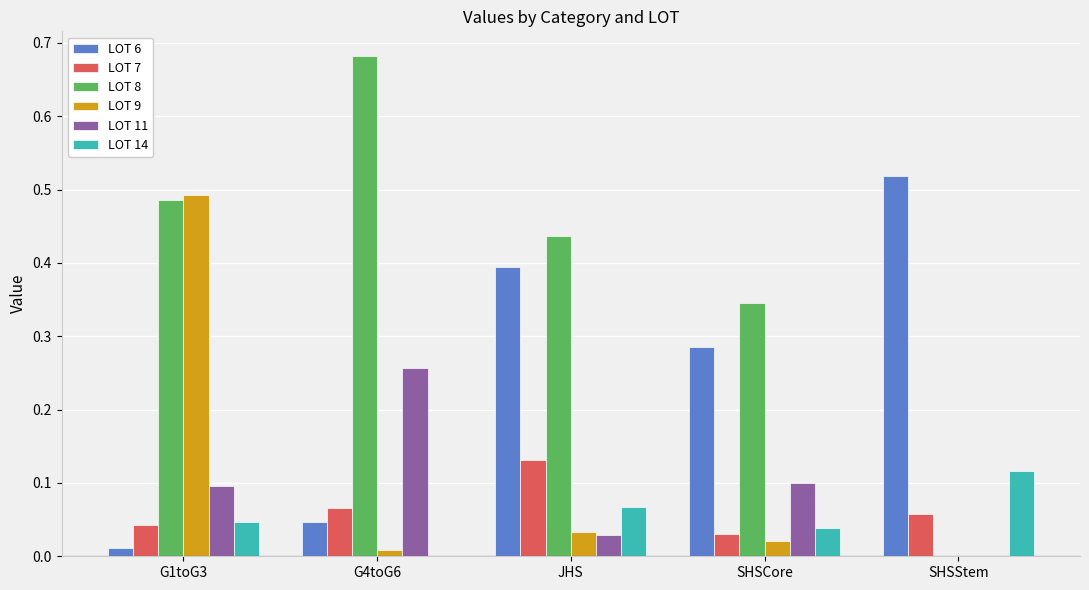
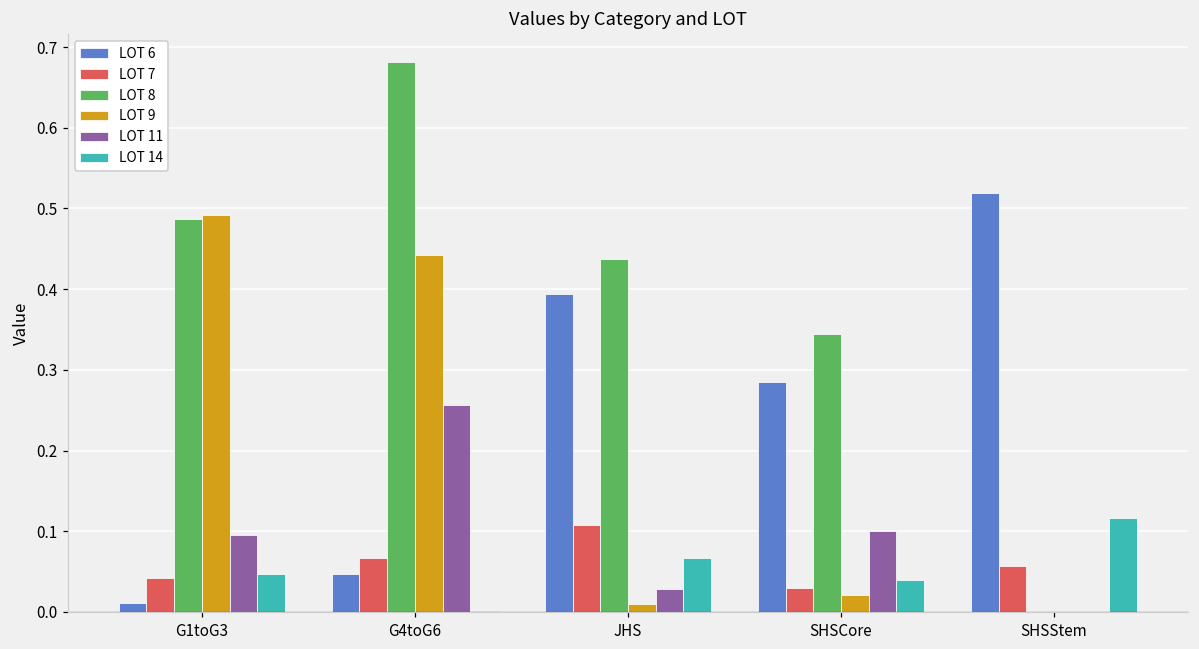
LOT 9, G4toG6: 0.01 -> 0.44
LOT 7, JHS: 0.13 -> 0.11
LOT 9, JHS: 0.03 -> 0.01
